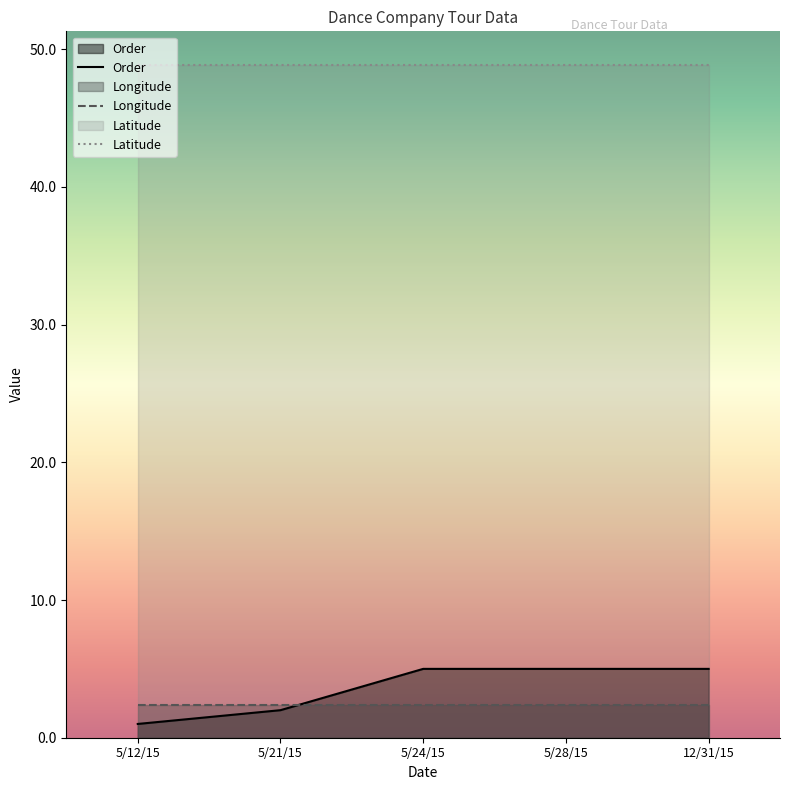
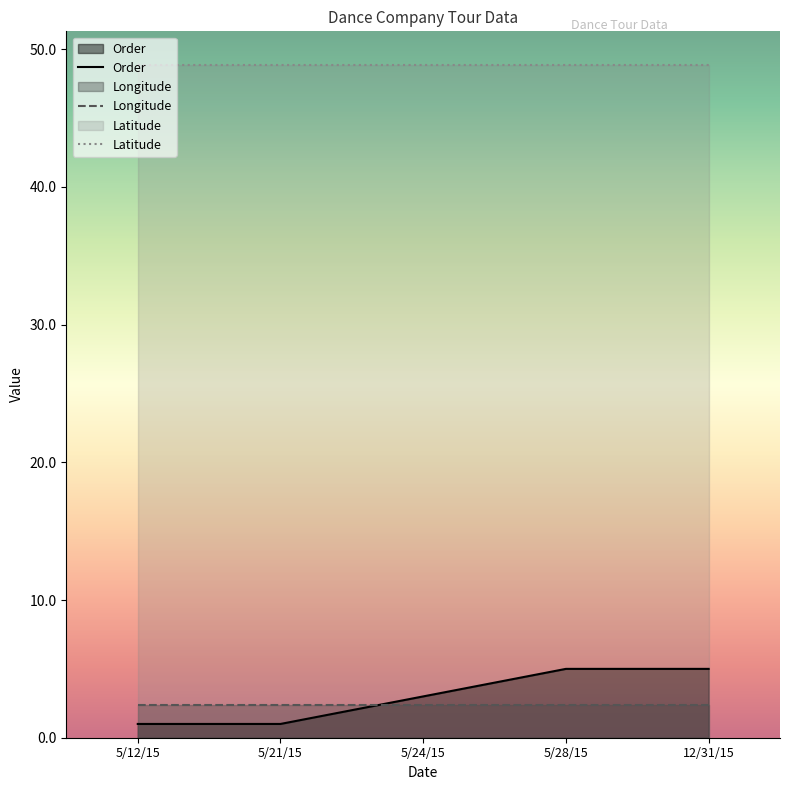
Order, 5/21/15: 2 -> 1
Order, 5/24/15: 5 -> 3
